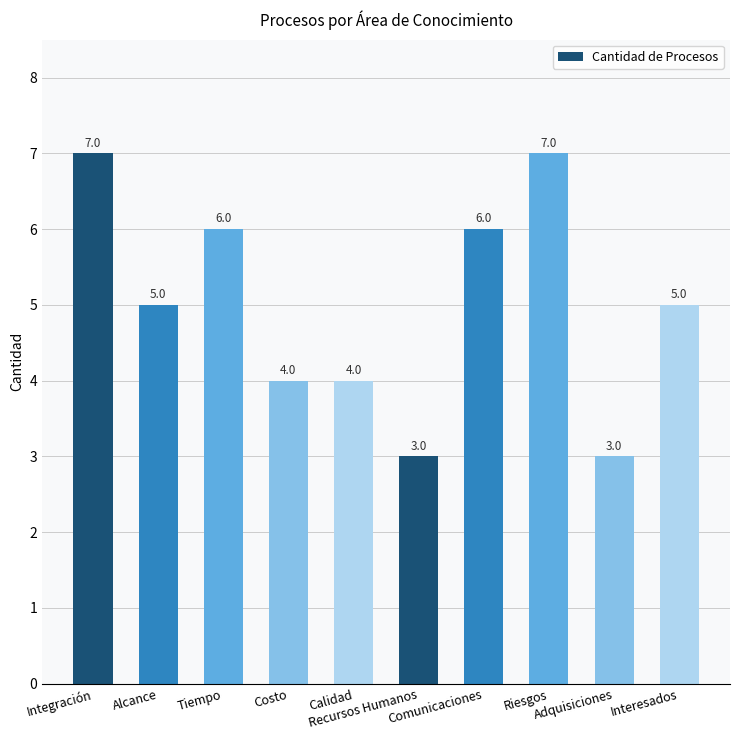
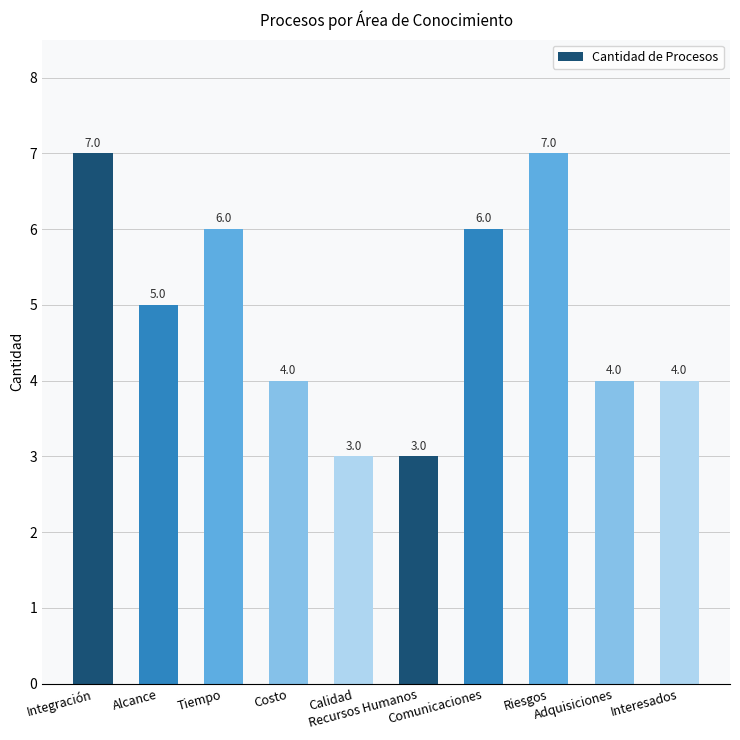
Calidad: 4.0 -> 3.0
Adquisiciones: 3.0 -> 4.0
Interesados: 5.0 -> 4.0
